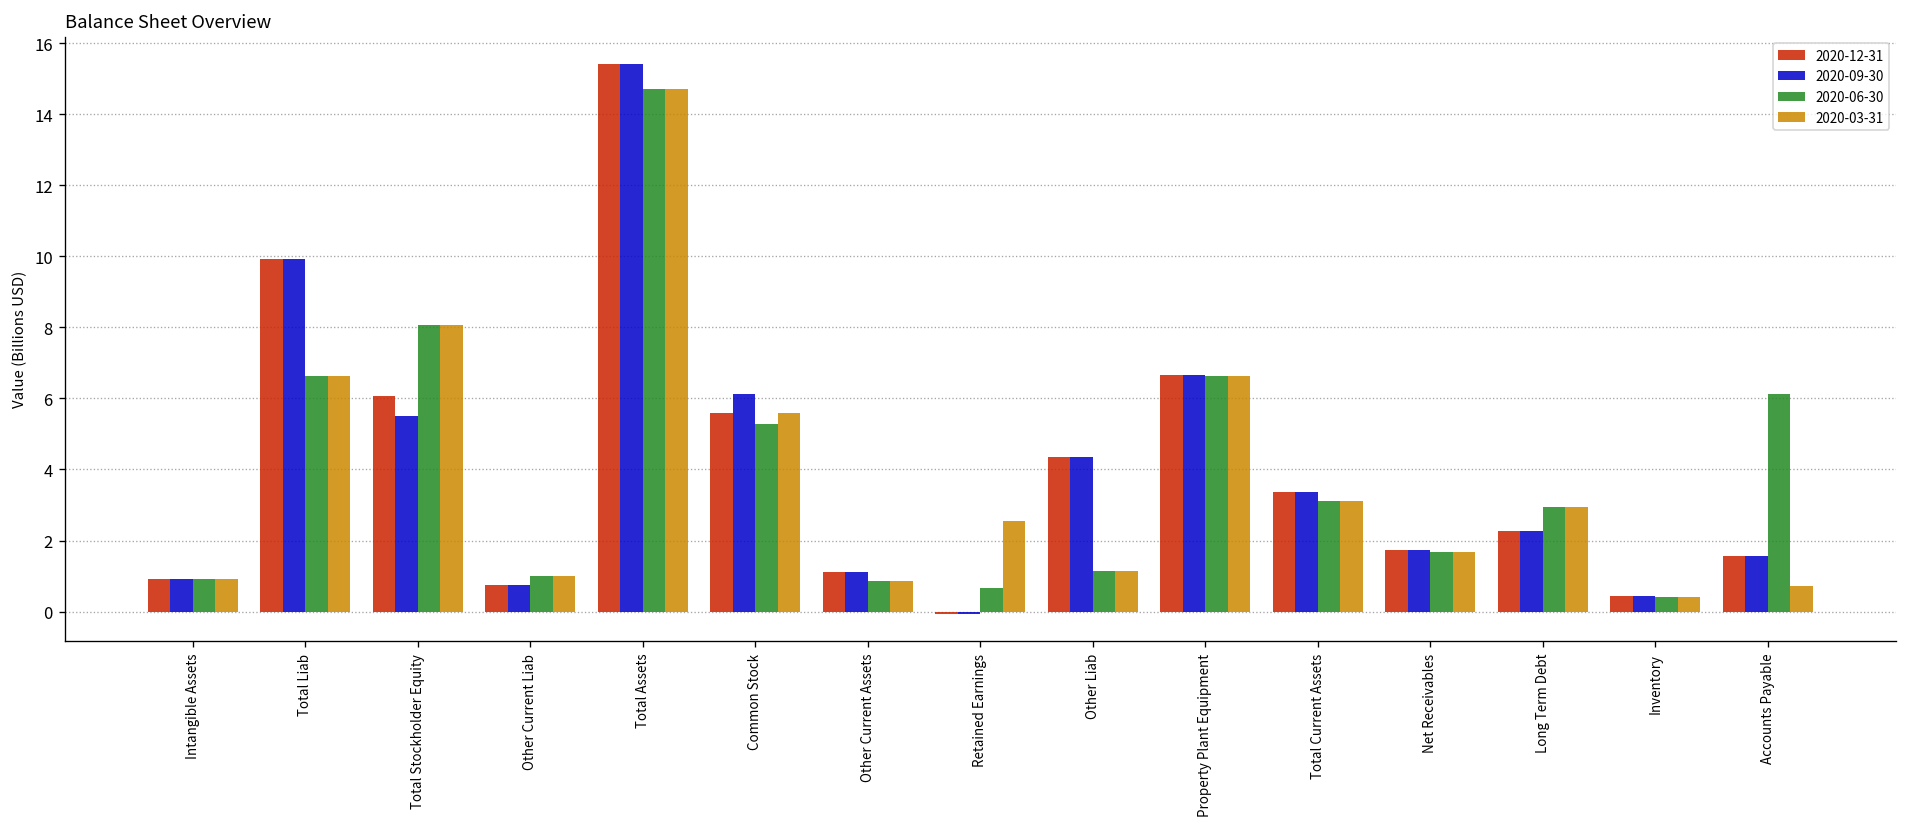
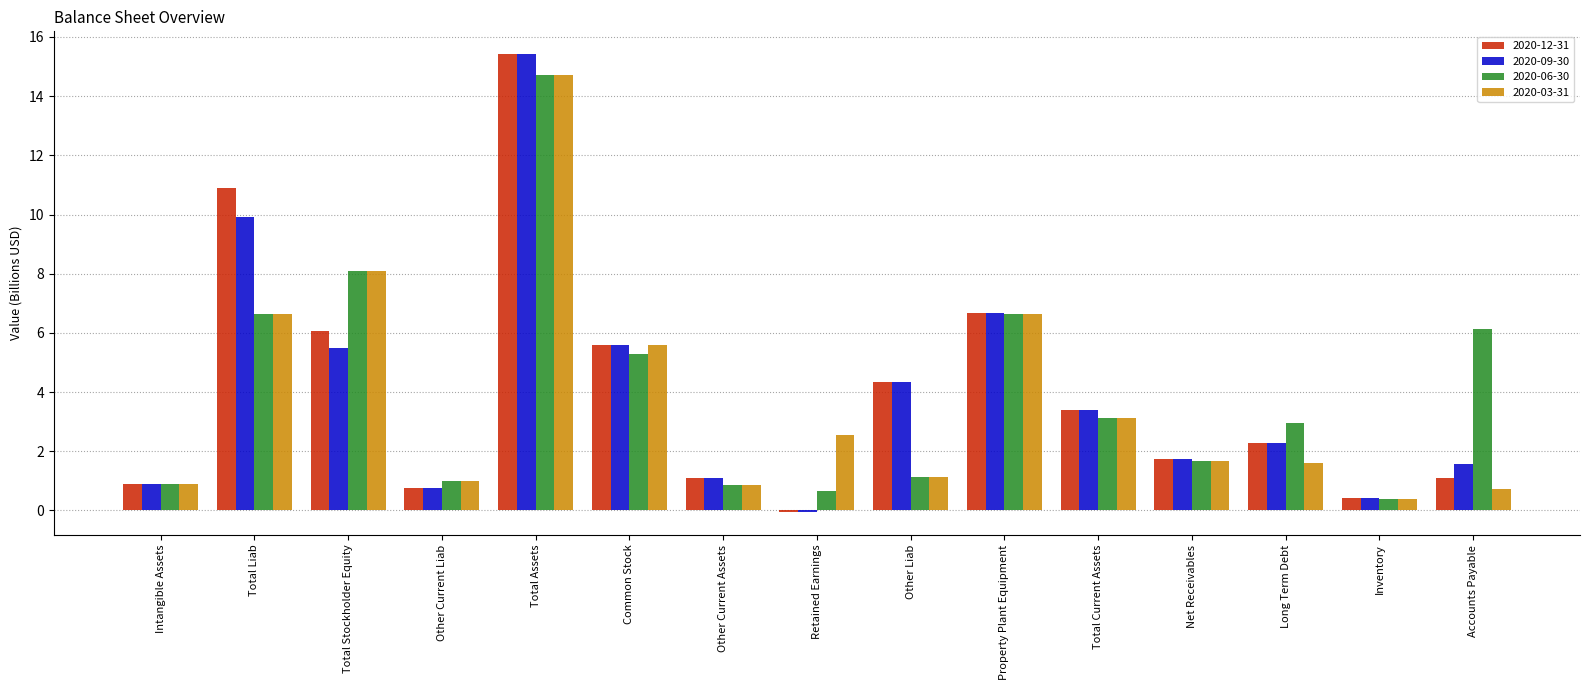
2020-12-31, Total Liab: 9.9 -> 10.9
2020-09-30, Common Stock: 6.1 -> 5.6
2020-03-31, Long Term Debt: 3.0 -> 1.6
2020-12-31, Accounts Payable: 1.6 -> 1.1
